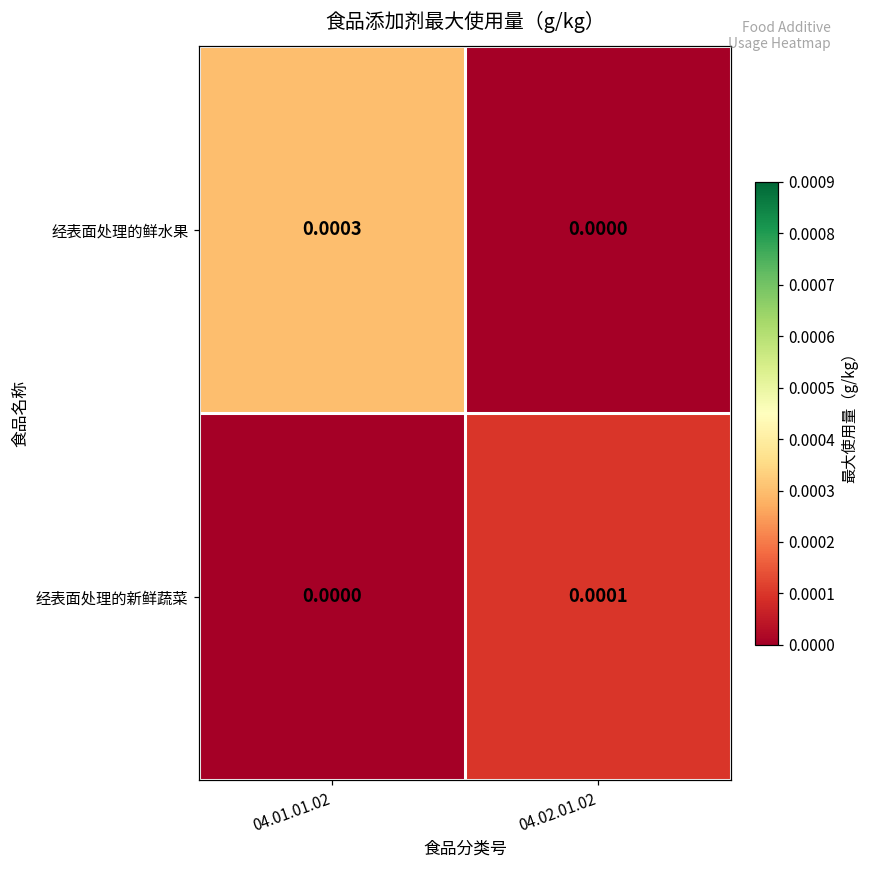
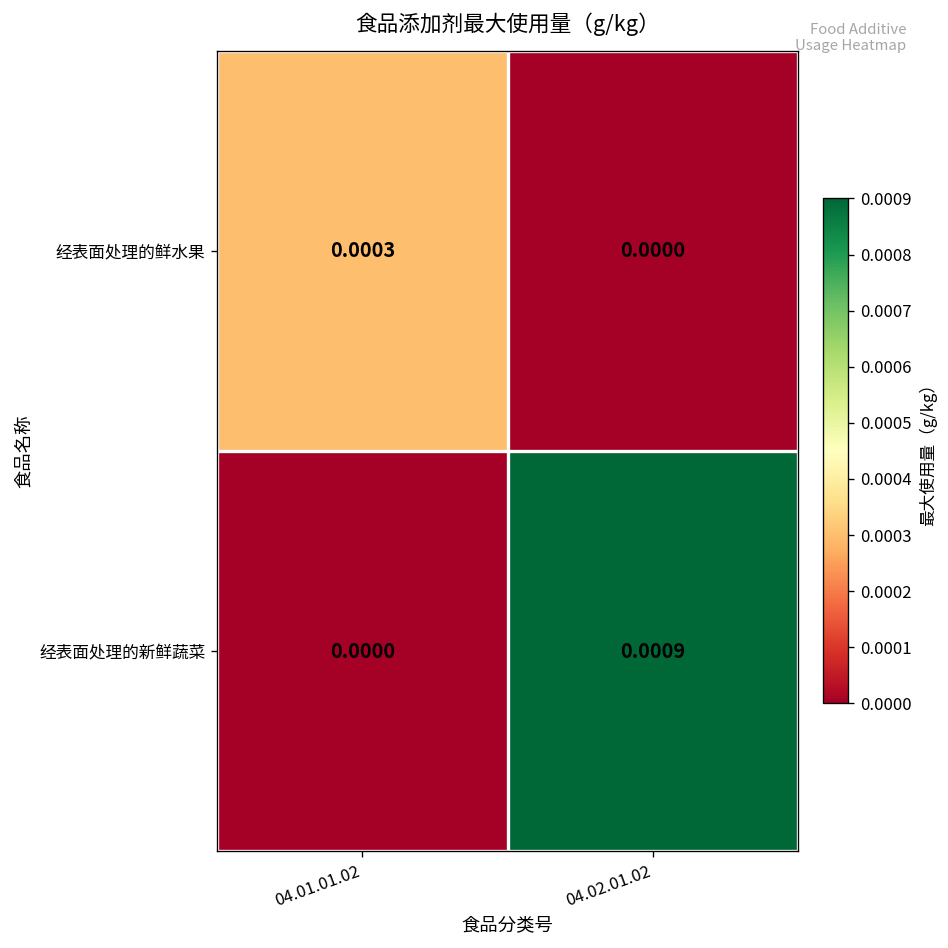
经表面处理的新鲜蔬菜, 04.02.01.02: 0.0001 -> 0.0009
